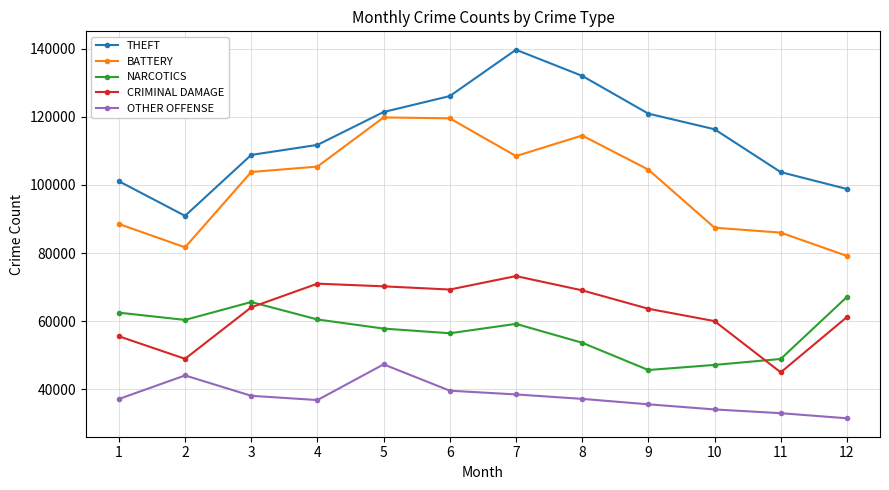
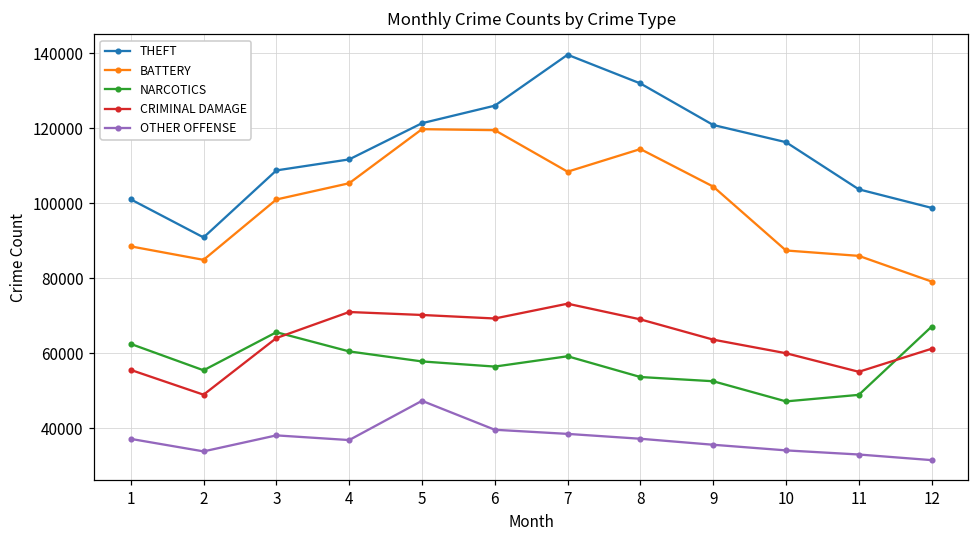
BATTERY, 2: 82000 -> 85000
NARCOTICS, 2: 60000 -> 55000
OTHER OFFENSE, 2: 44000 -> 34000
BATTERY, 3: 104000 -> 101000
NARCOTICS, 9: 46000 -> 53000
CRIMINAL DAMAGE, 11: 45000 -> 55000
